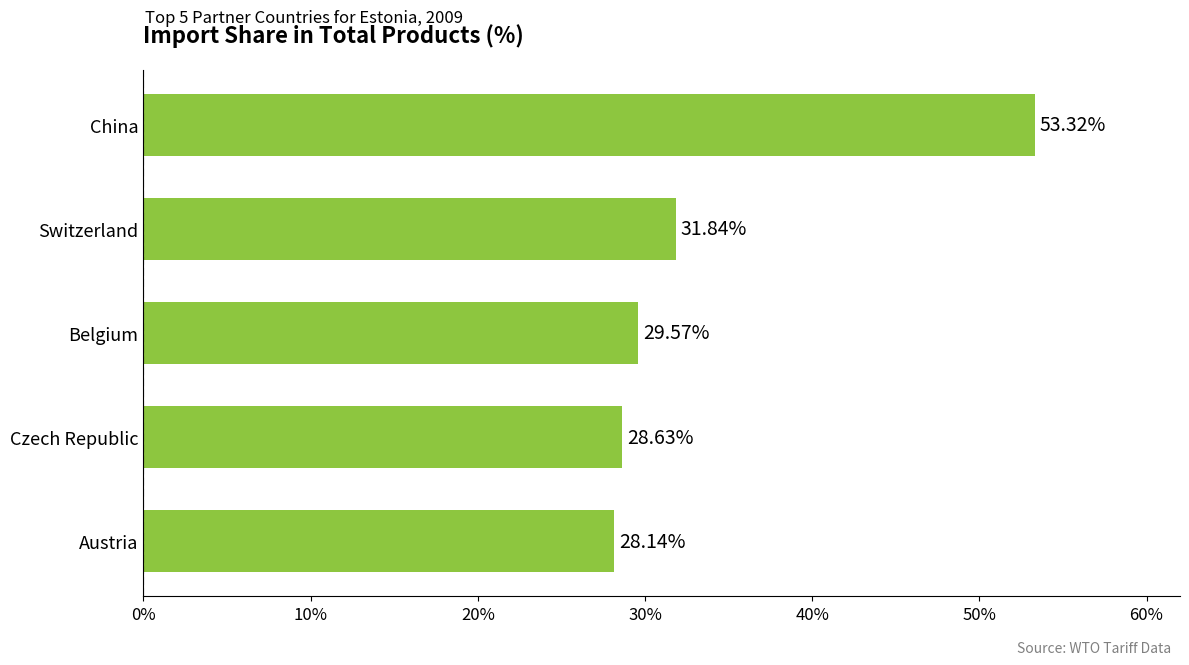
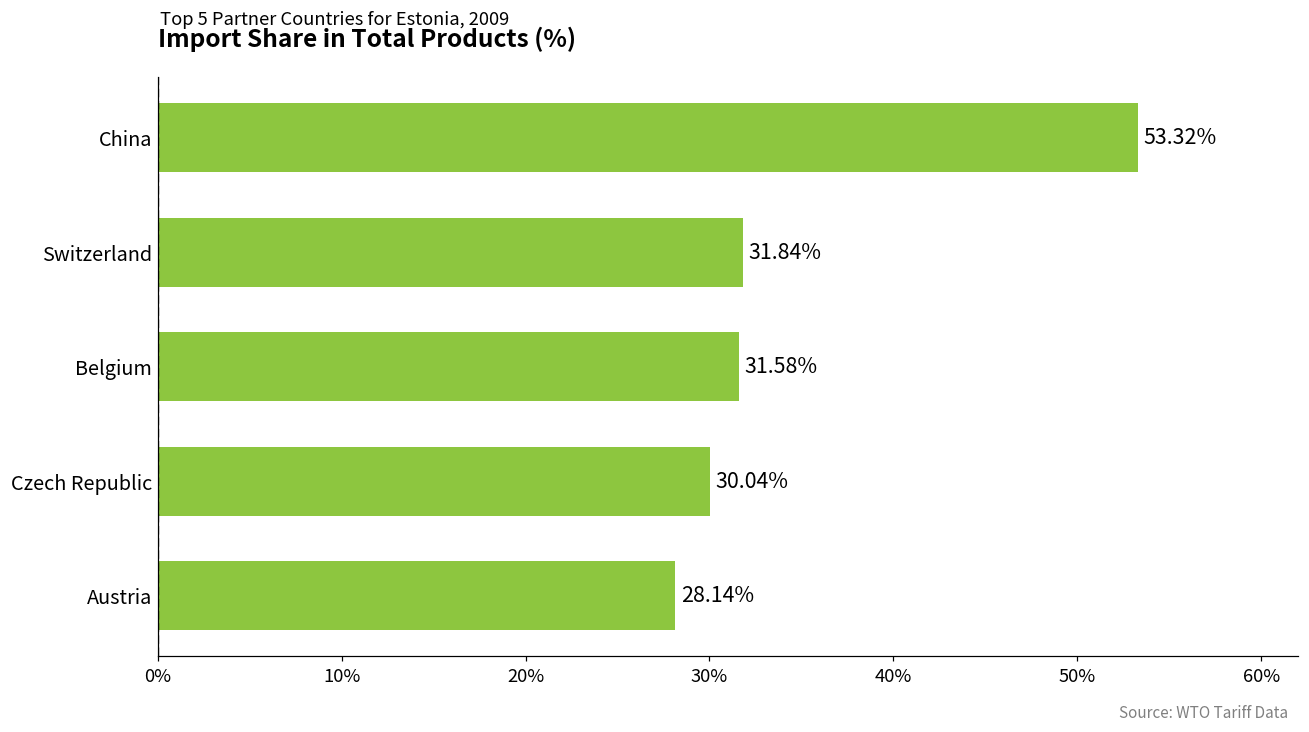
Belgium: 29.57% -> 31.58%
Czech Republic: 28.63% -> 30.04%
